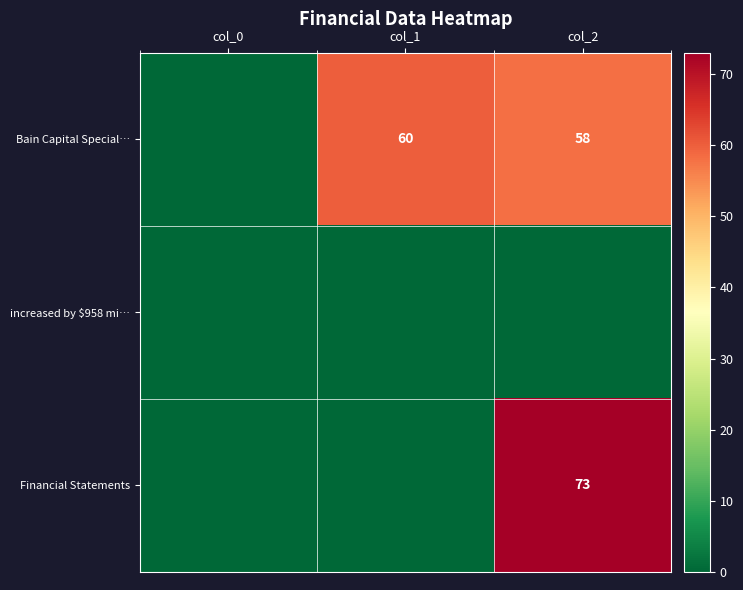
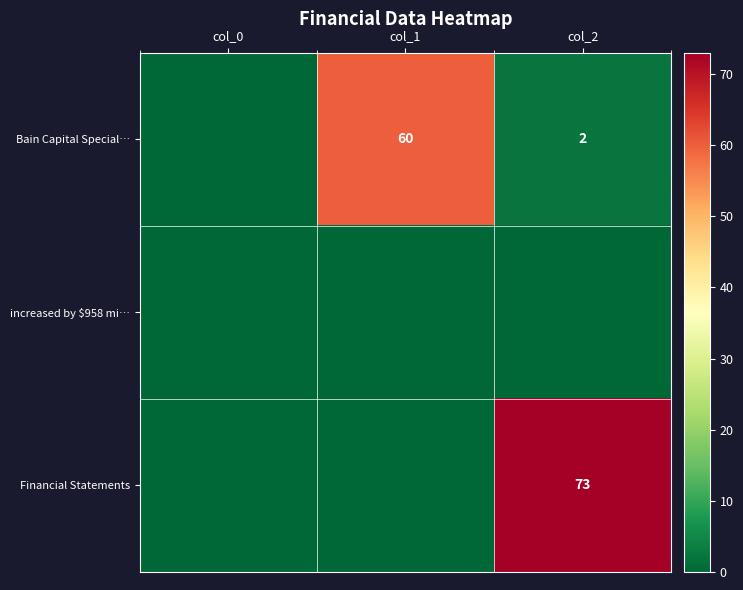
Bain Capital Special…, col_2: 58 -> 2
